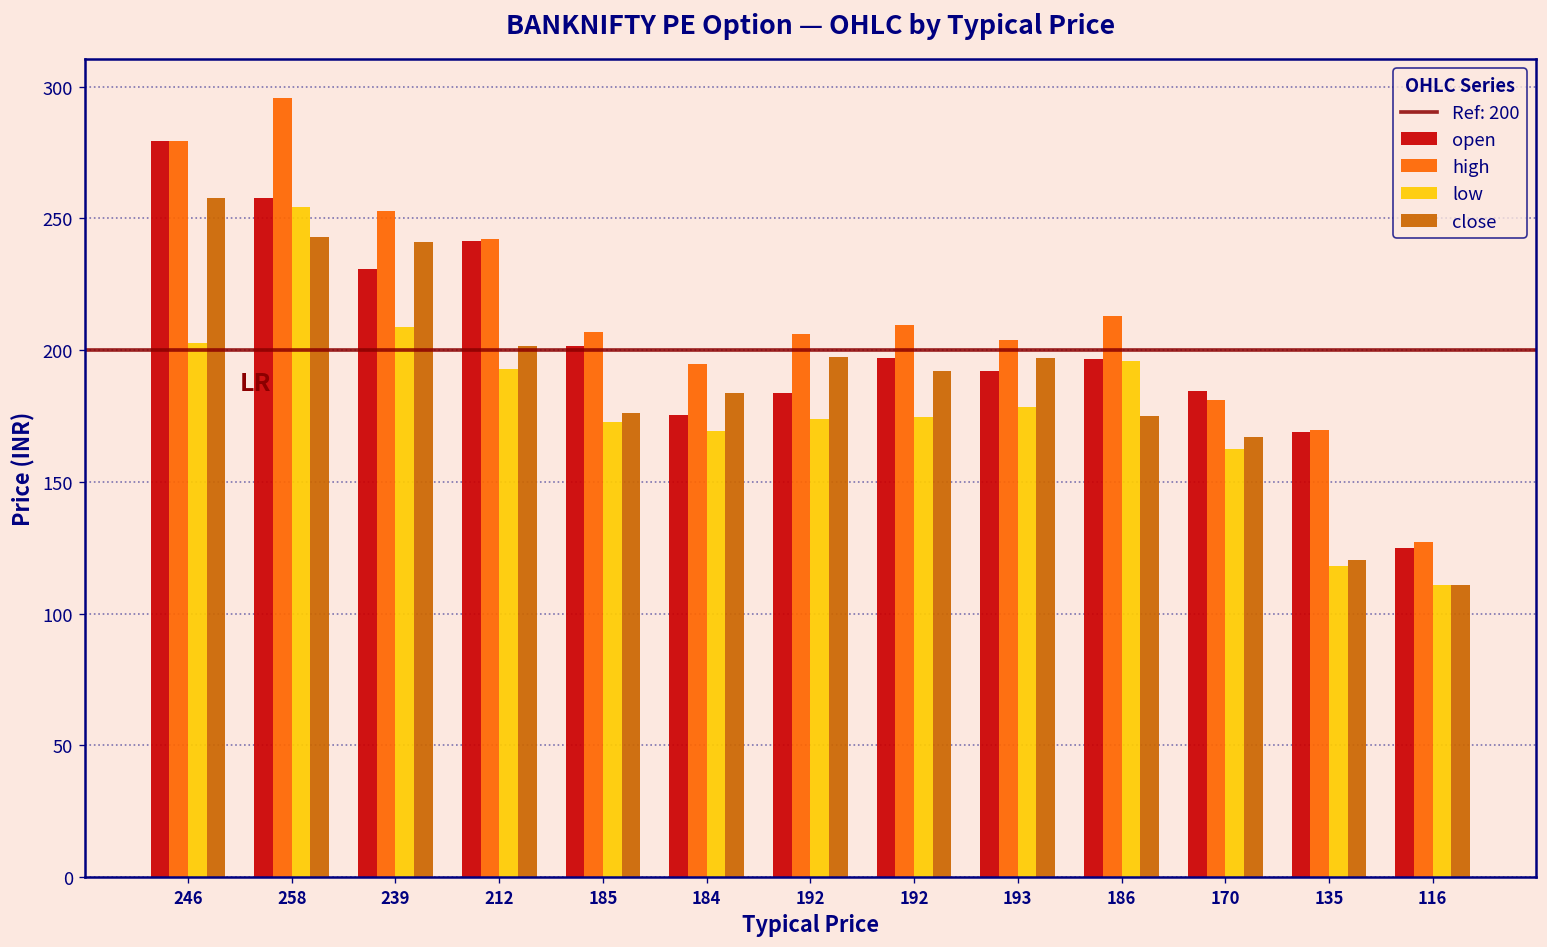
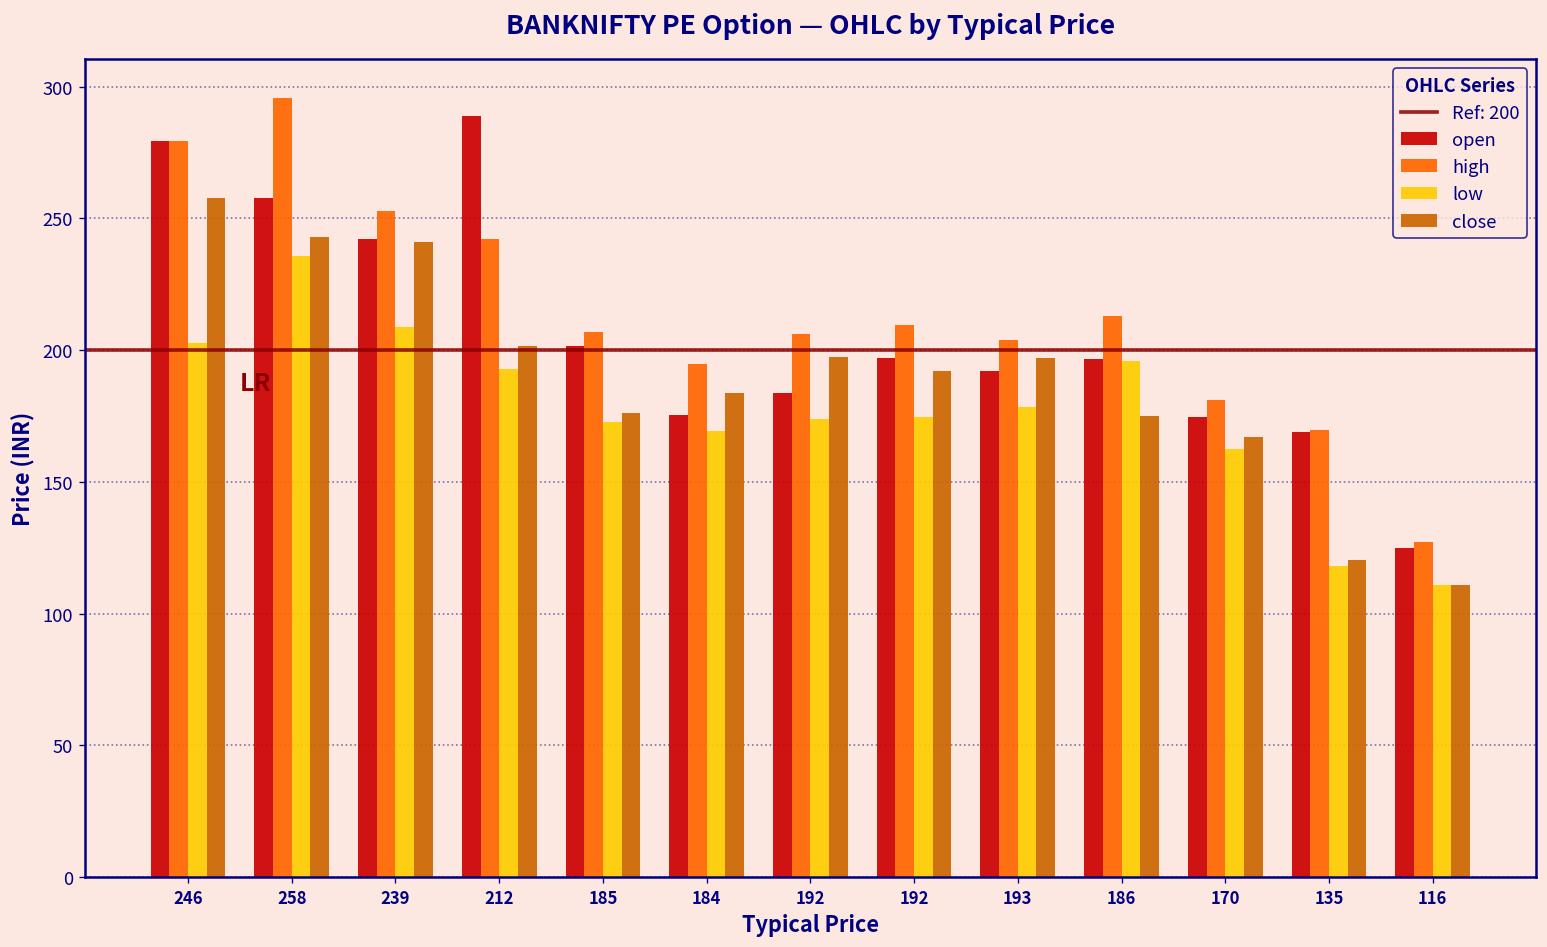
low, 258: 254 -> 236
open, 239: 231 -> 242
open, 212: 242 -> 289
open, 170: 184 -> 175
